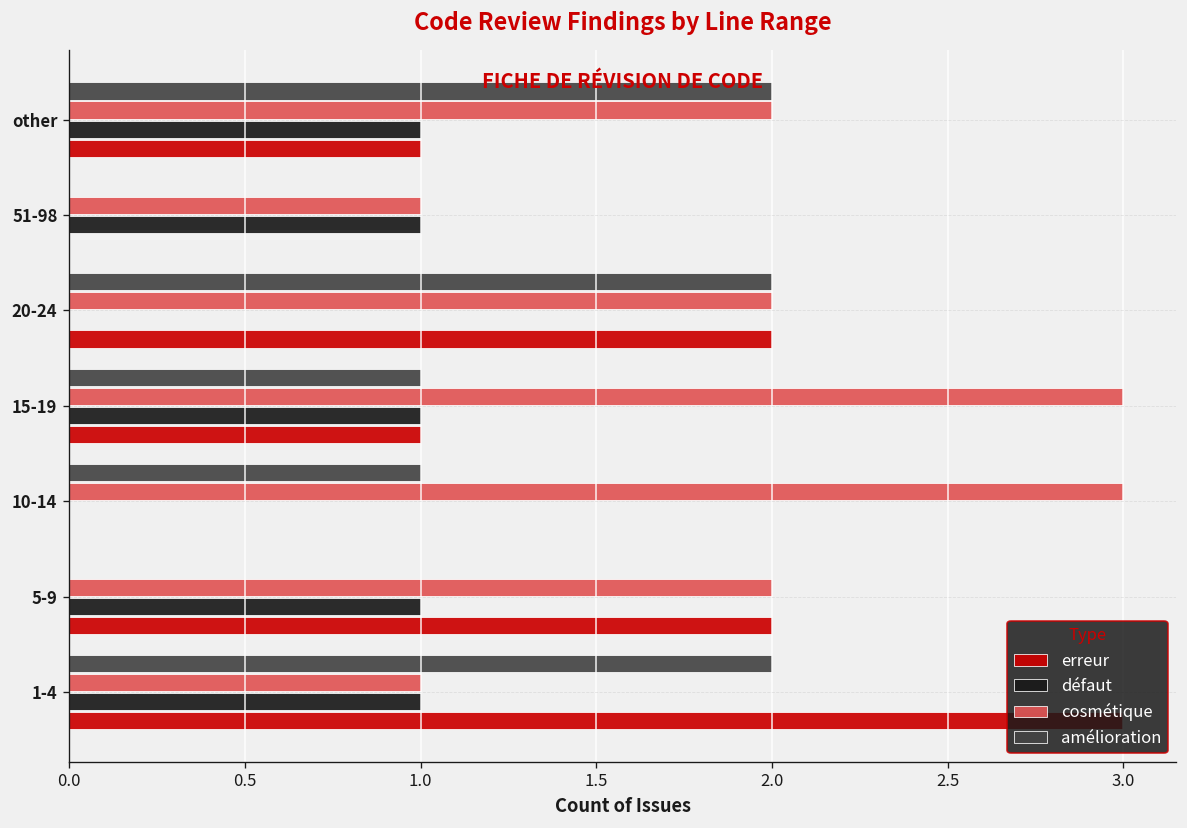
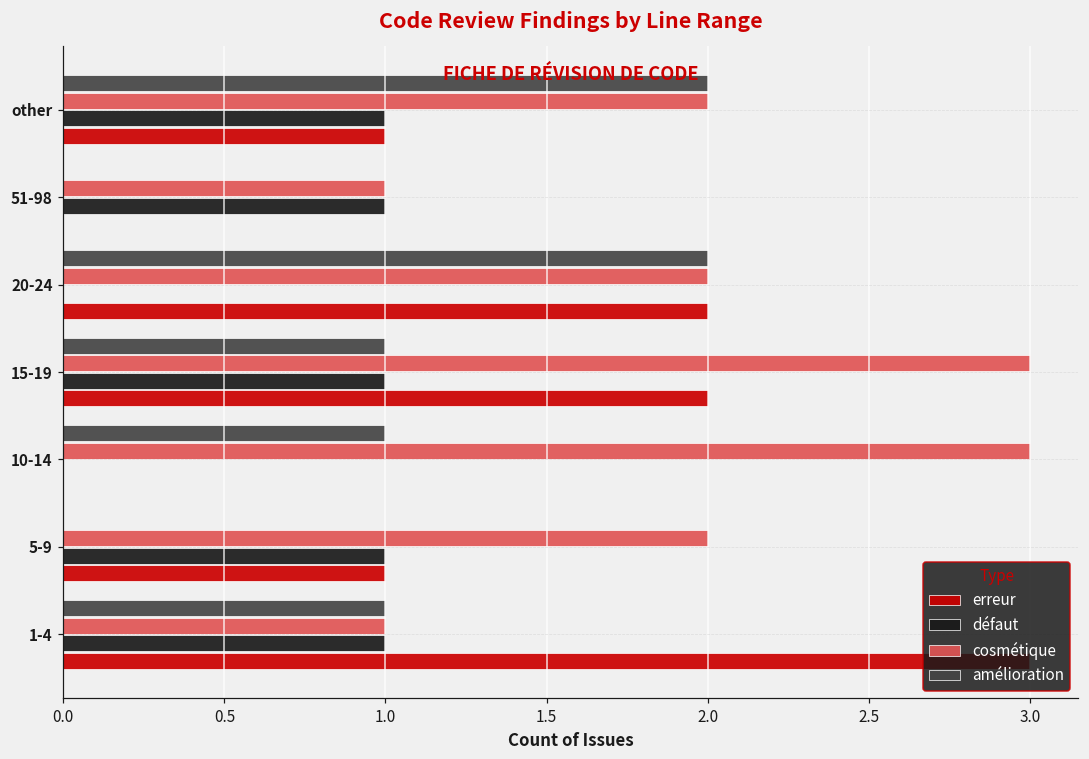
erreur, 15-19: 1 -> 2
erreur, 5-9: 2 -> 1
amélioration, 1-4: 2 -> 1
